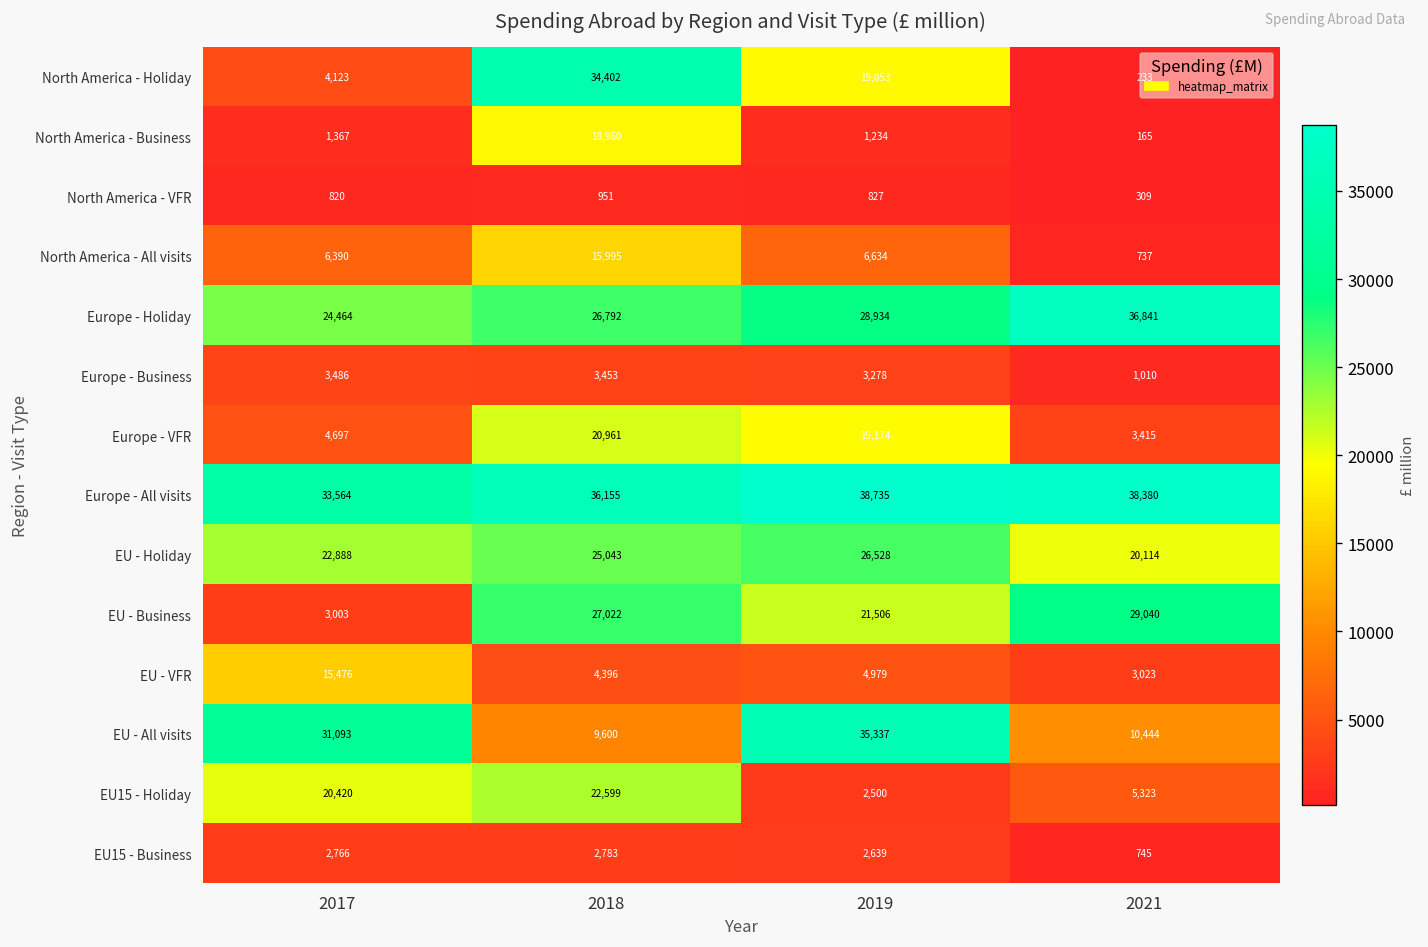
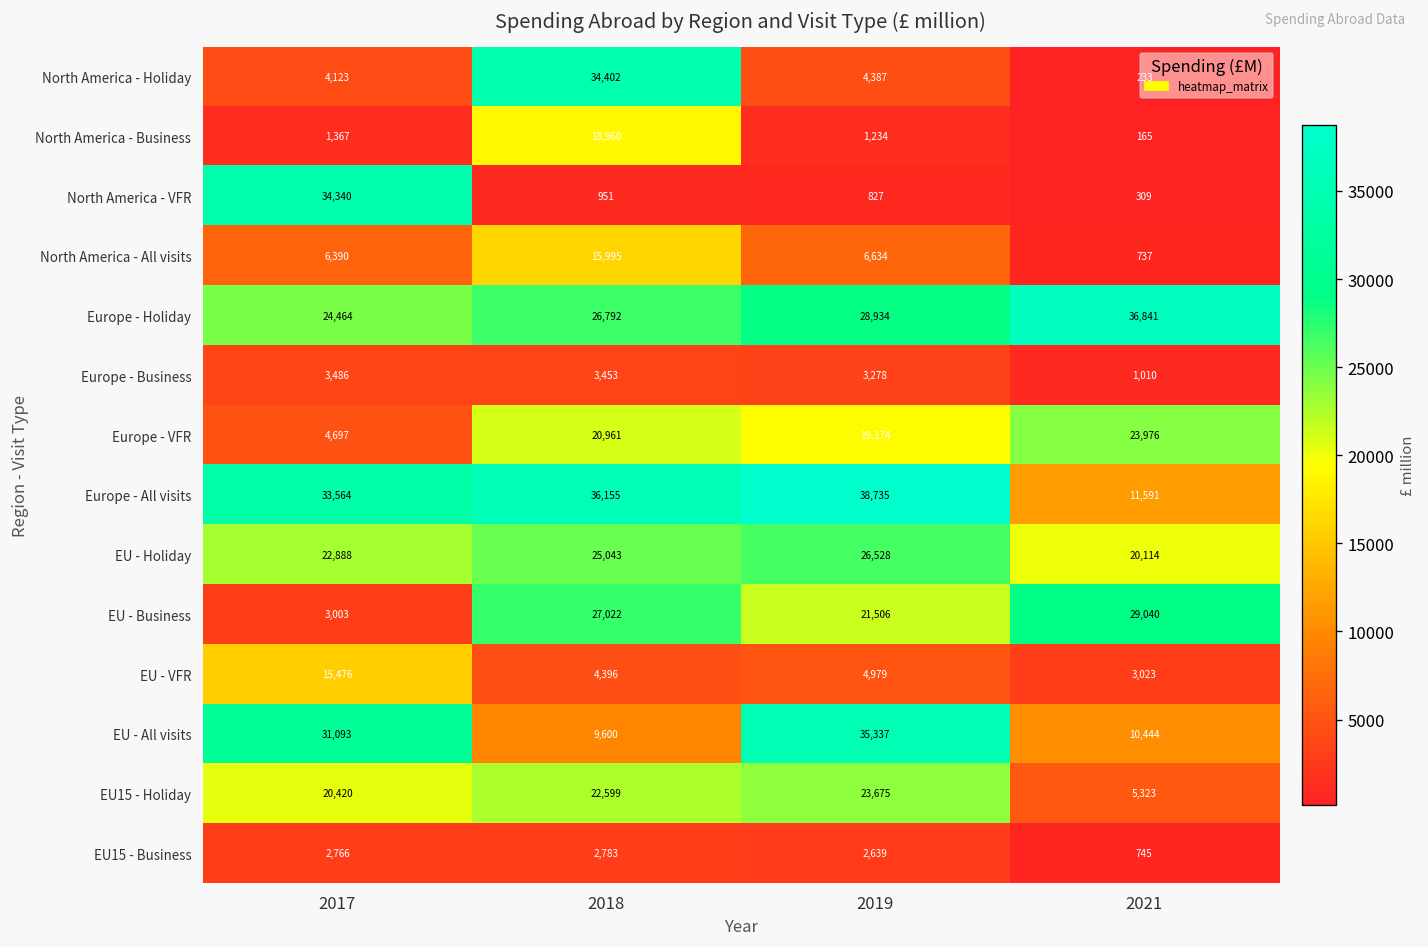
North America - Holiday, 2019: 19,053 -> 4,387
North America - VFR, 2017: 820 -> 34,340
Europe - VFR, 2021: 3,415 -> 23,976
Europe - All visits, 2021: 38,380 -> 11,591
EU15 - Holiday, 2019: 2,500 -> 23,675
